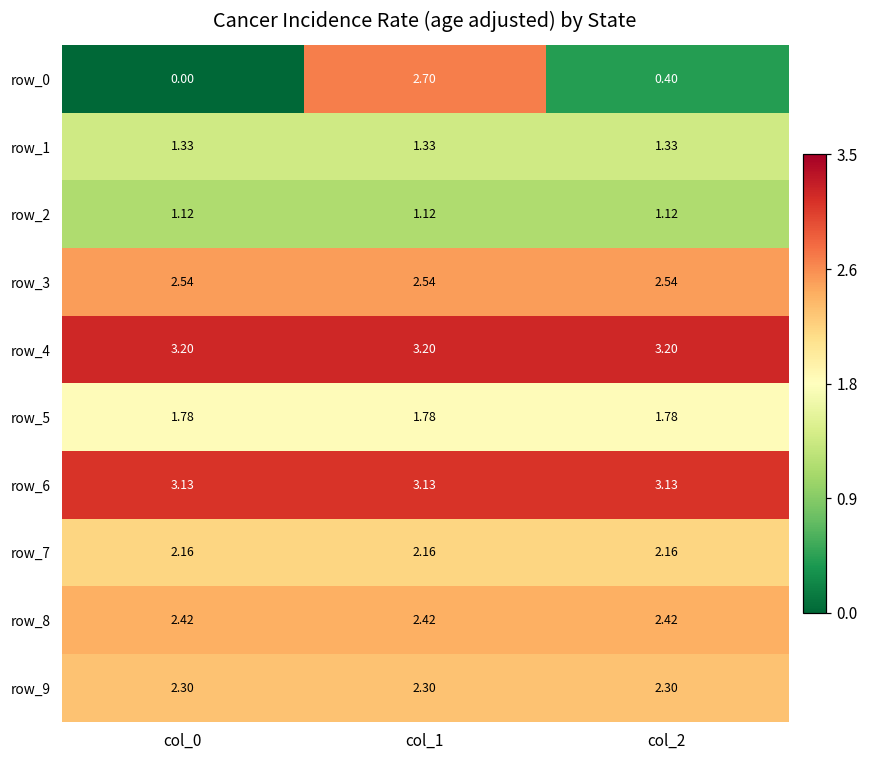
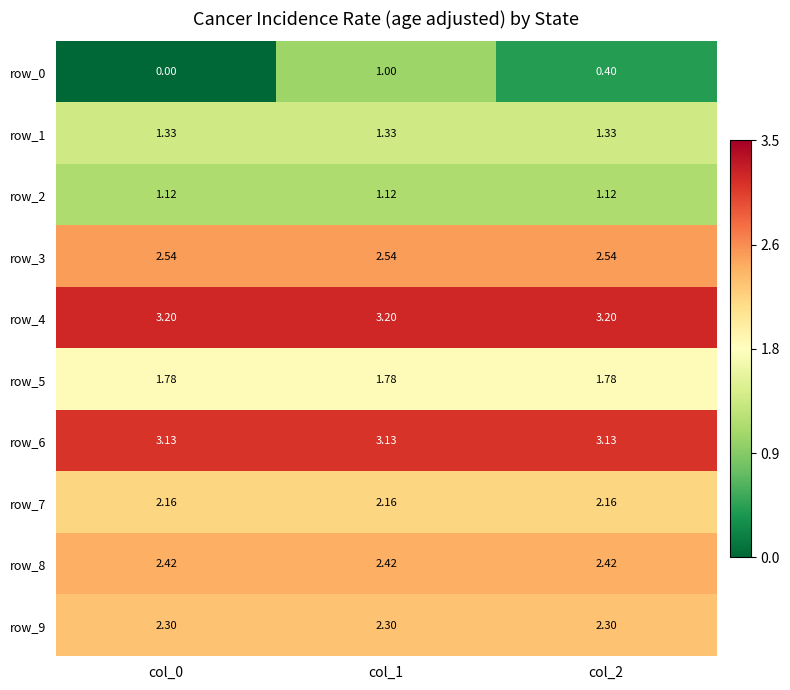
row_0, col_1: 2.70 -> 1.00
